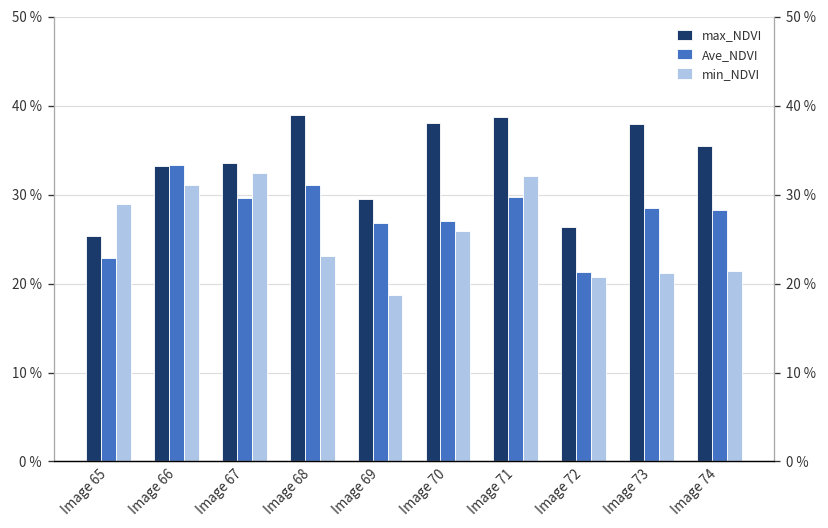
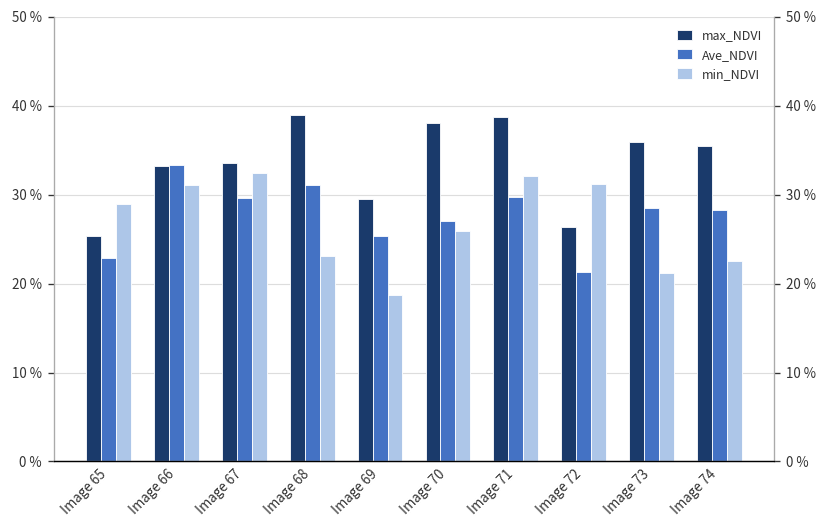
Ave_NDVI, Image 69: 27 % -> 25 %
min_NDVI, Image 72: 21 % -> 31 %
max_NDVI, Image 73: 38 % -> 36 %
min_NDVI, Image 74: 21 % -> 23 %
